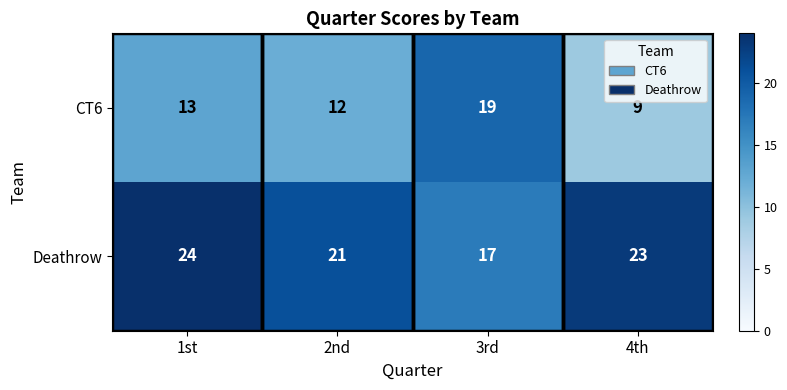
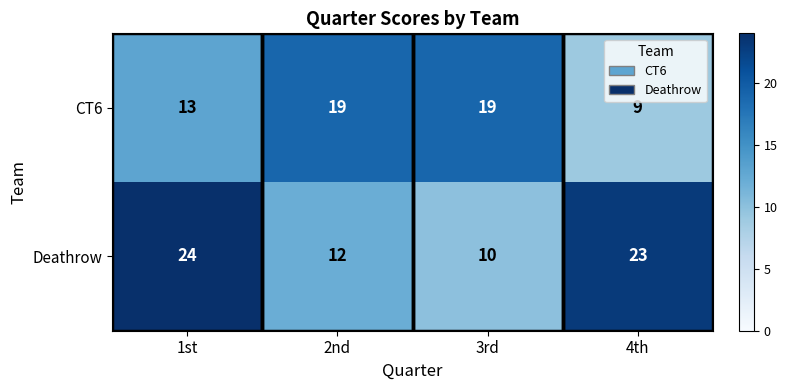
CT6, 2nd: 12 -> 19
Deathrow, 2nd: 21 -> 12
Deathrow, 3rd: 17 -> 10
